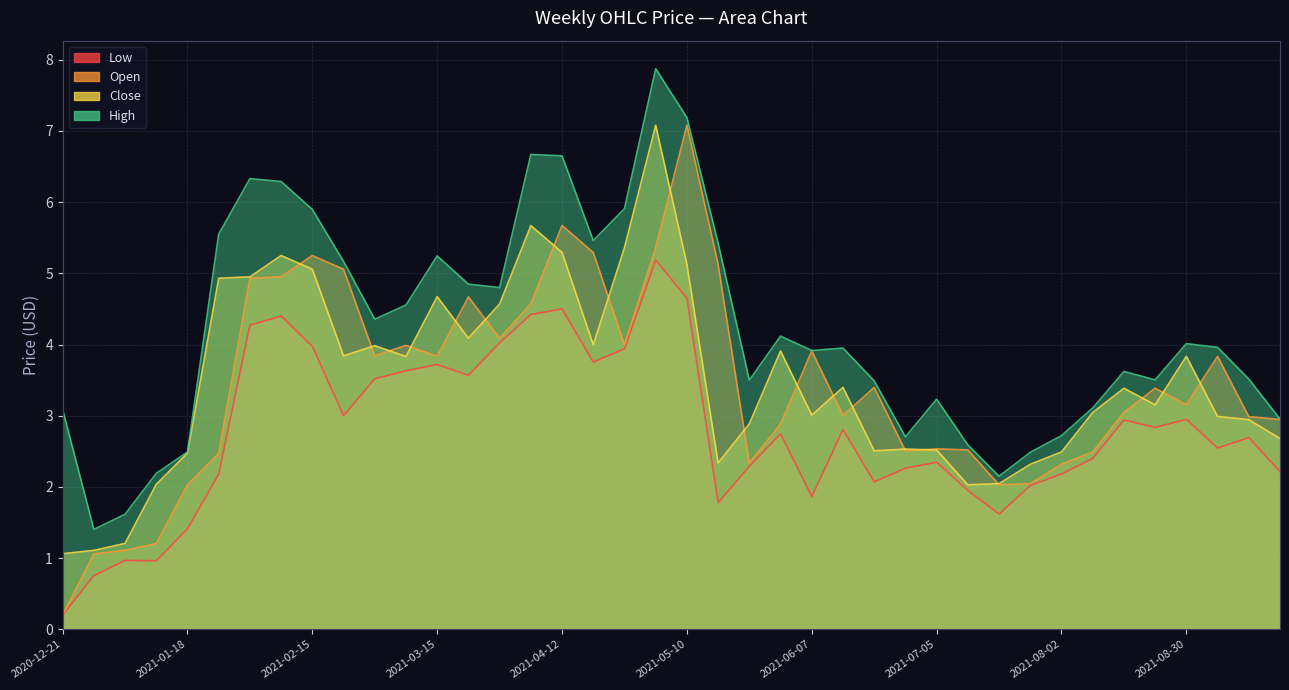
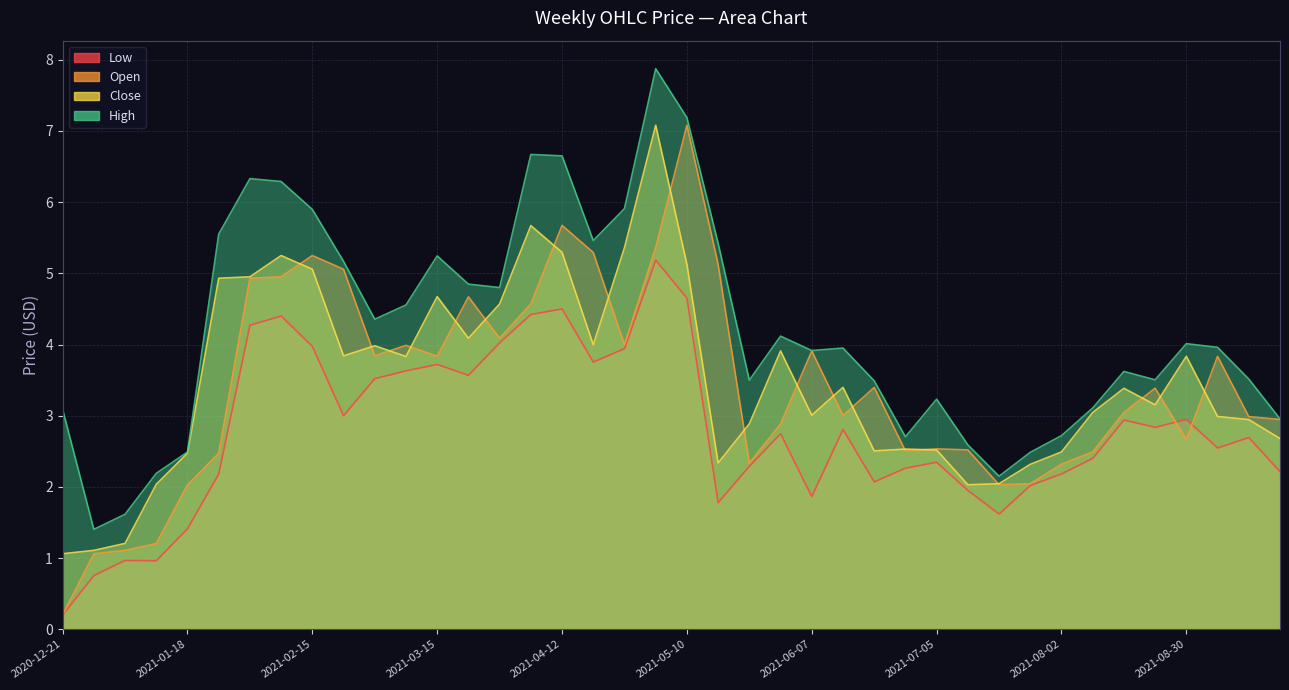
Open, 2021-08-30: 3.2 -> 2.7
